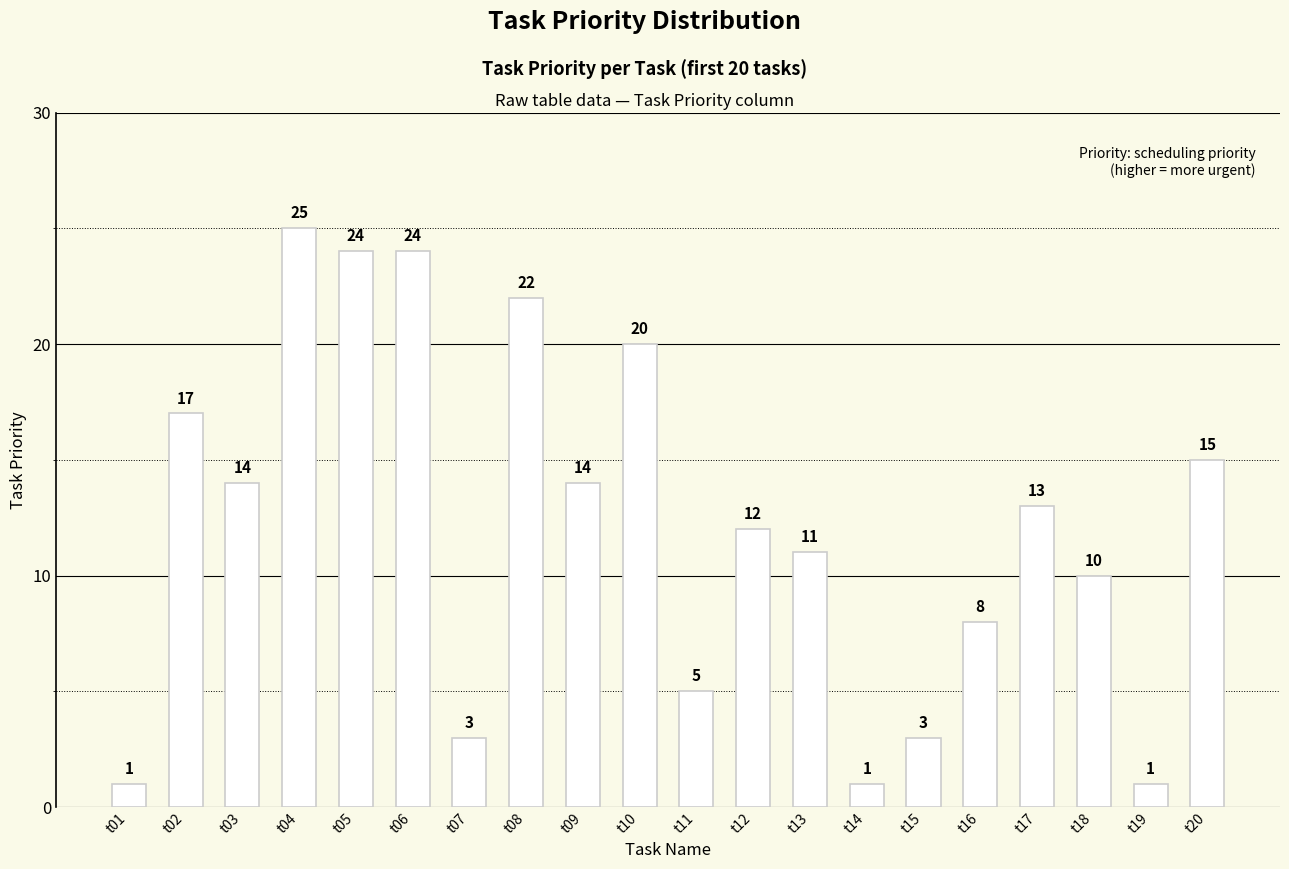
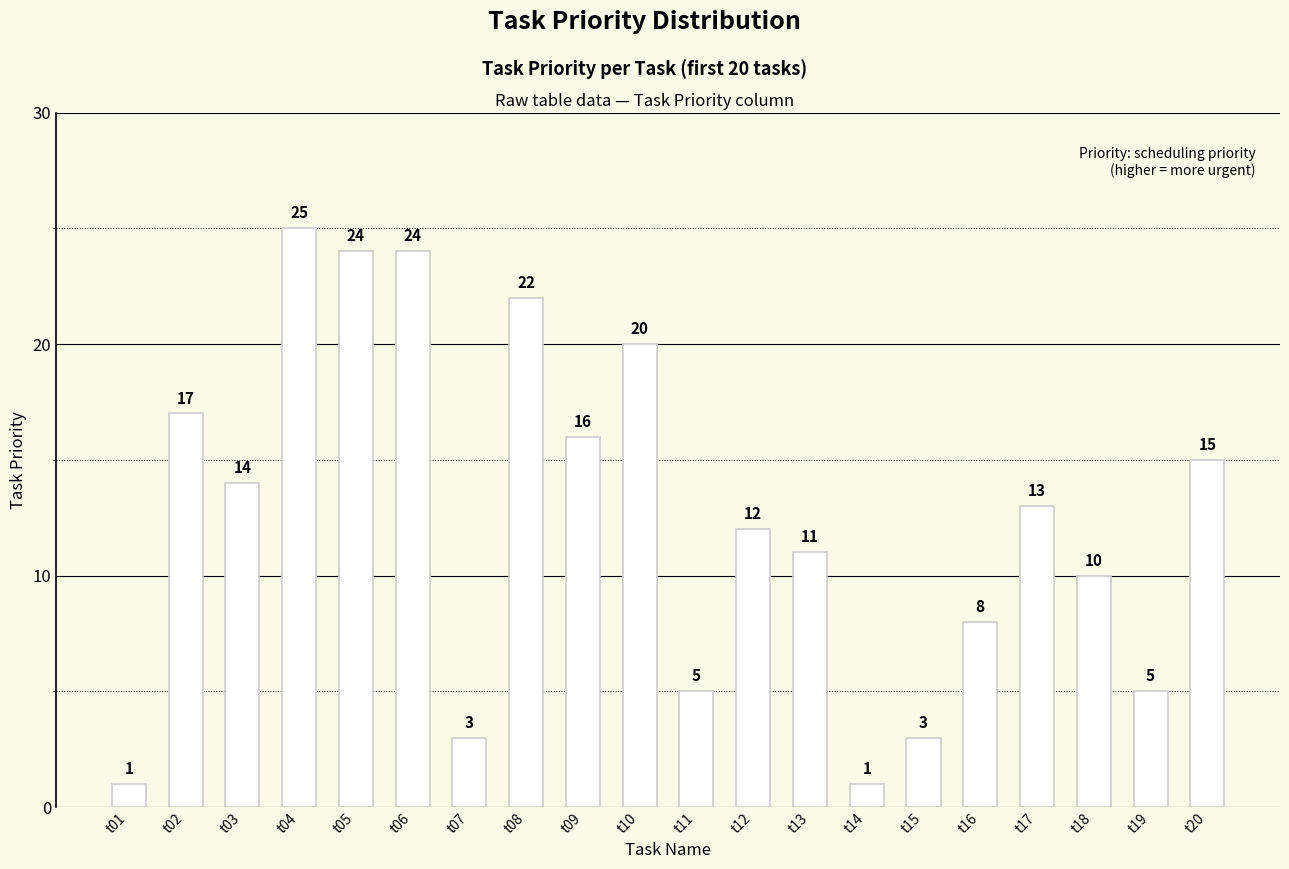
t09: 14 -> 16
t19: 1 -> 5
